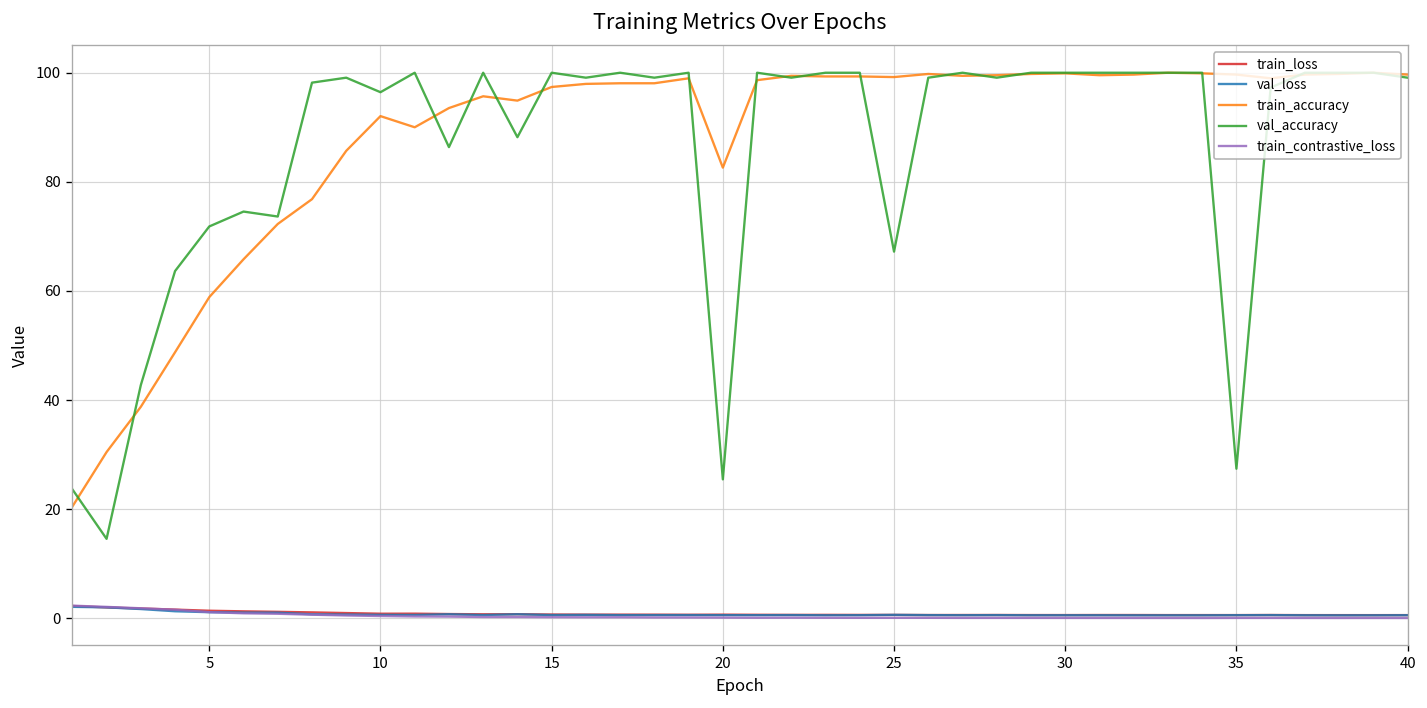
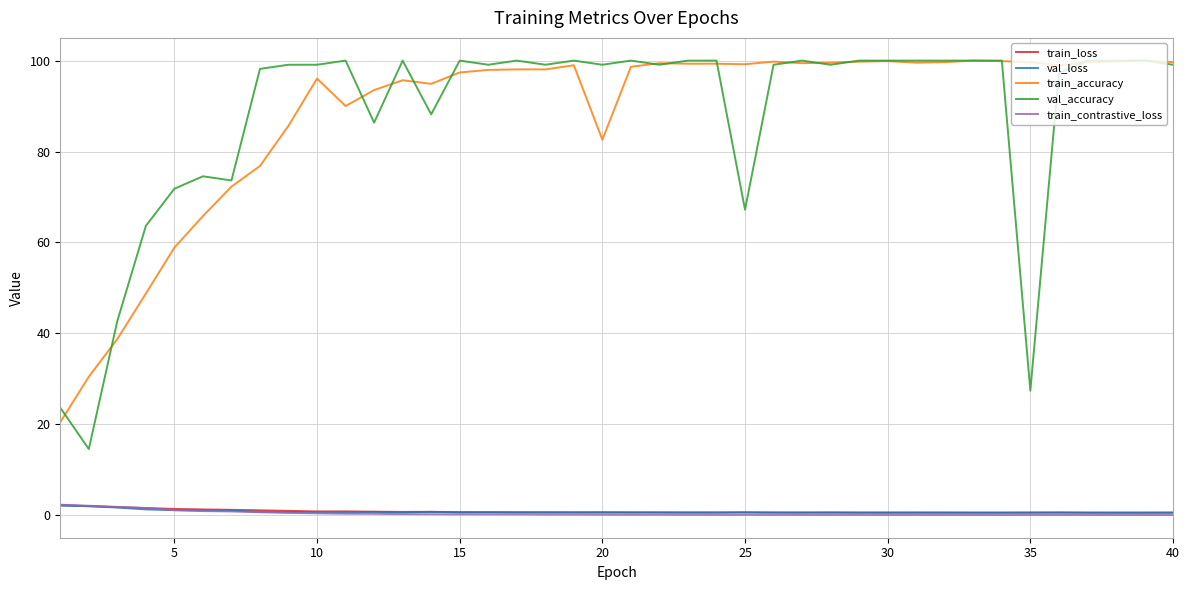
train_accuracy, 10: 92 -> 96
val_accuracy, 10: 96 -> 99
val_accuracy, 20: 25 -> 99
